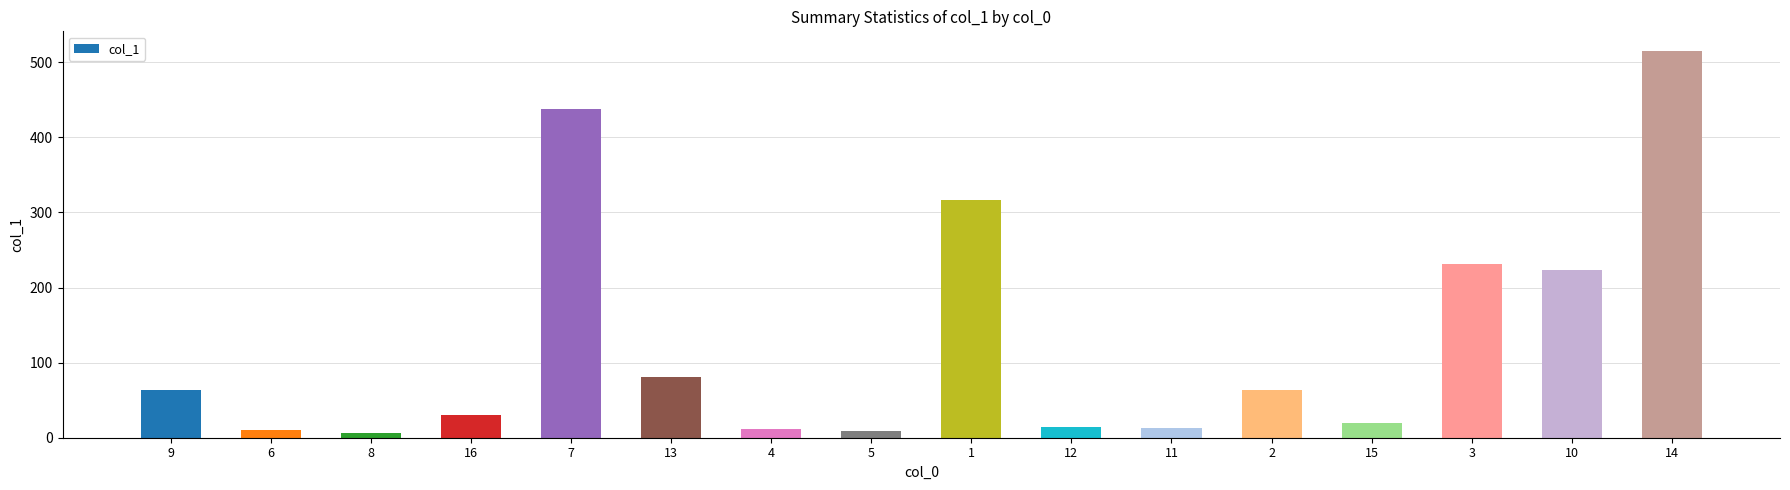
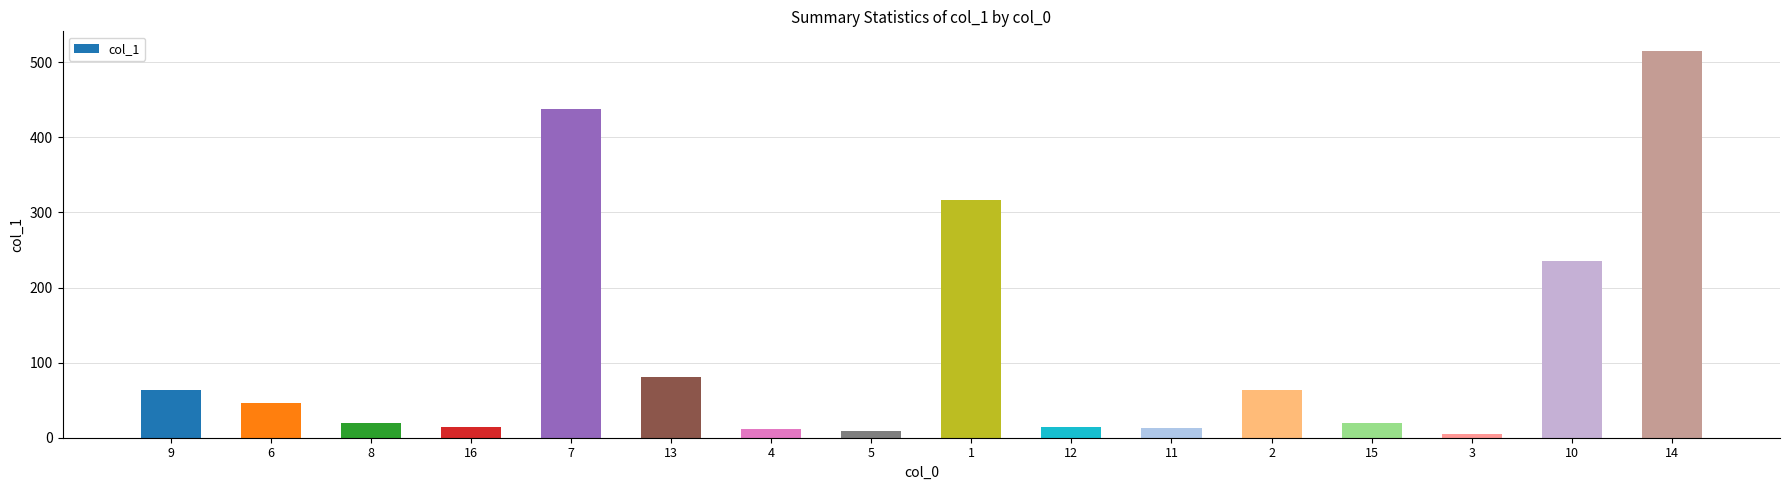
6: 10 -> 50
8: 10 -> 20
16: 30 -> 10
3: 230 -> 0
10: 220 -> 240
